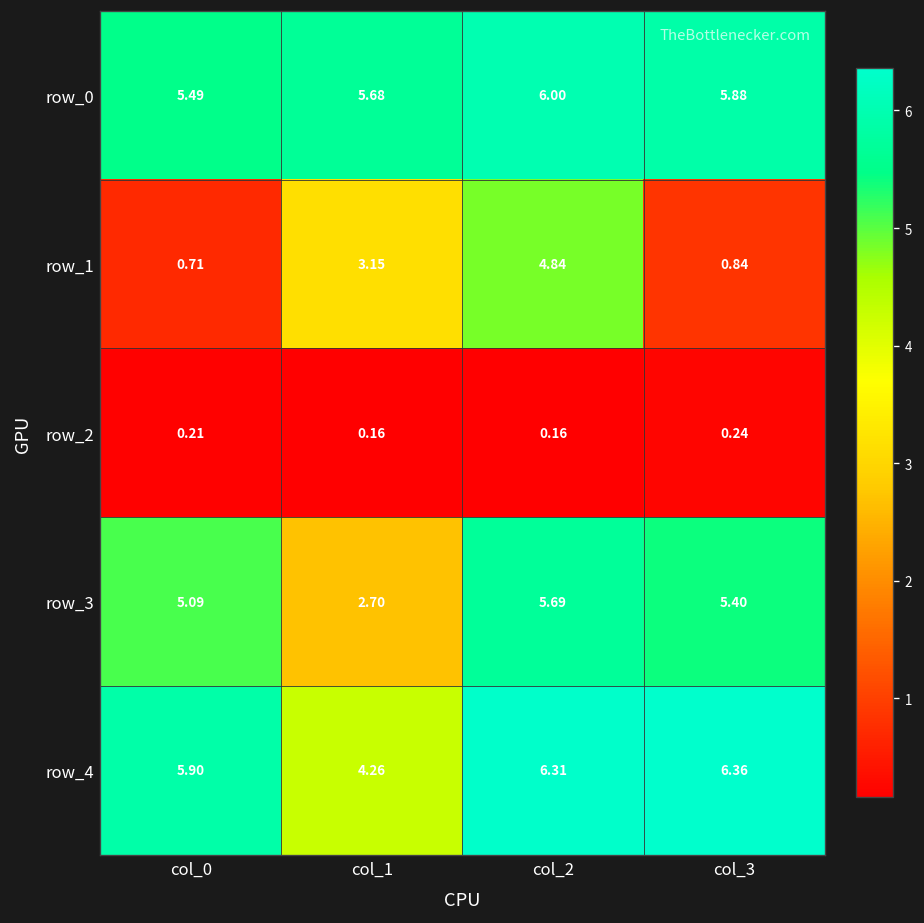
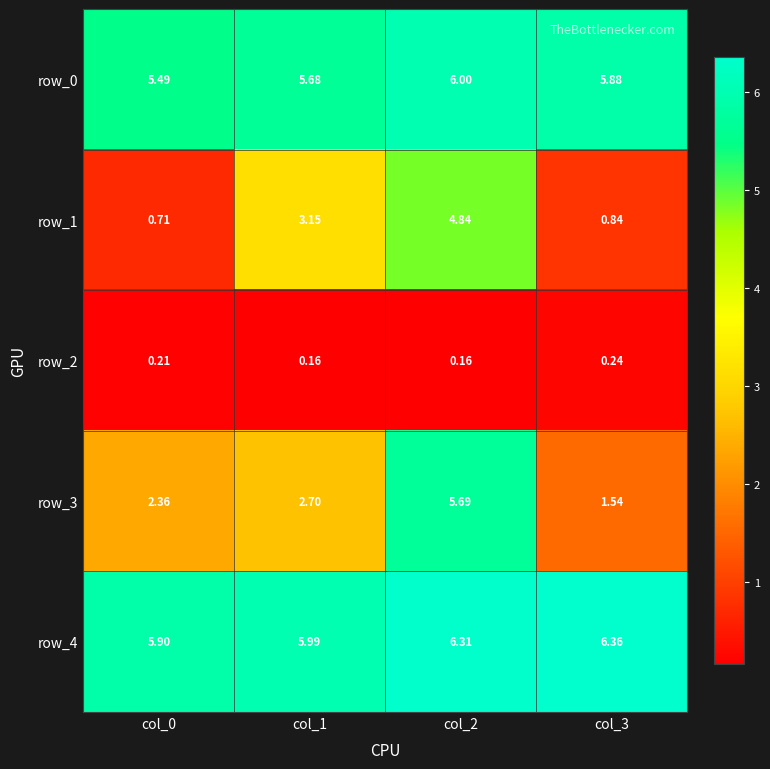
row_3, col_0: 5.09 -> 2.36
row_3, col_3: 5.40 -> 1.54
row_4, col_1: 4.26 -> 5.99
